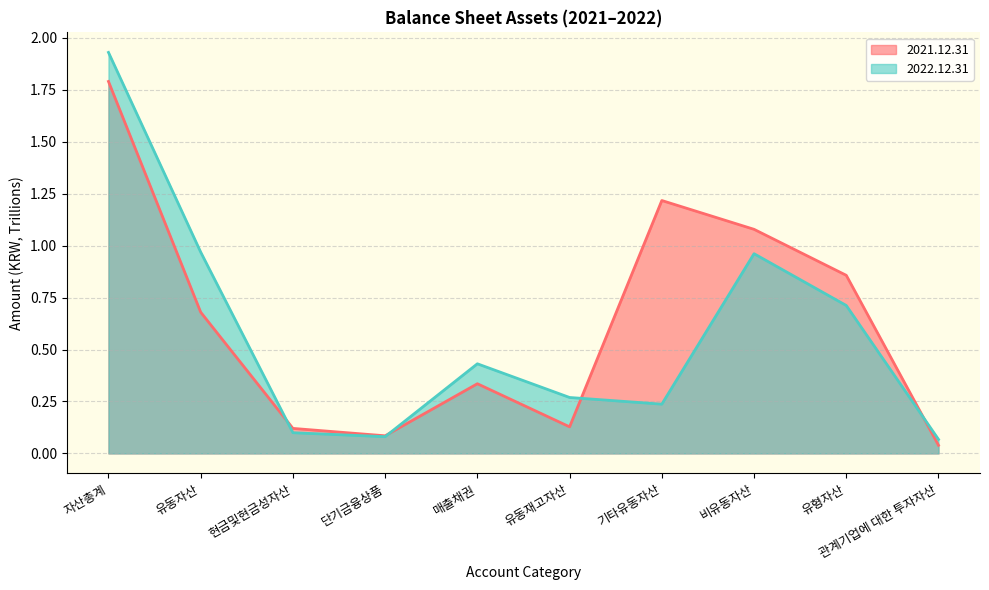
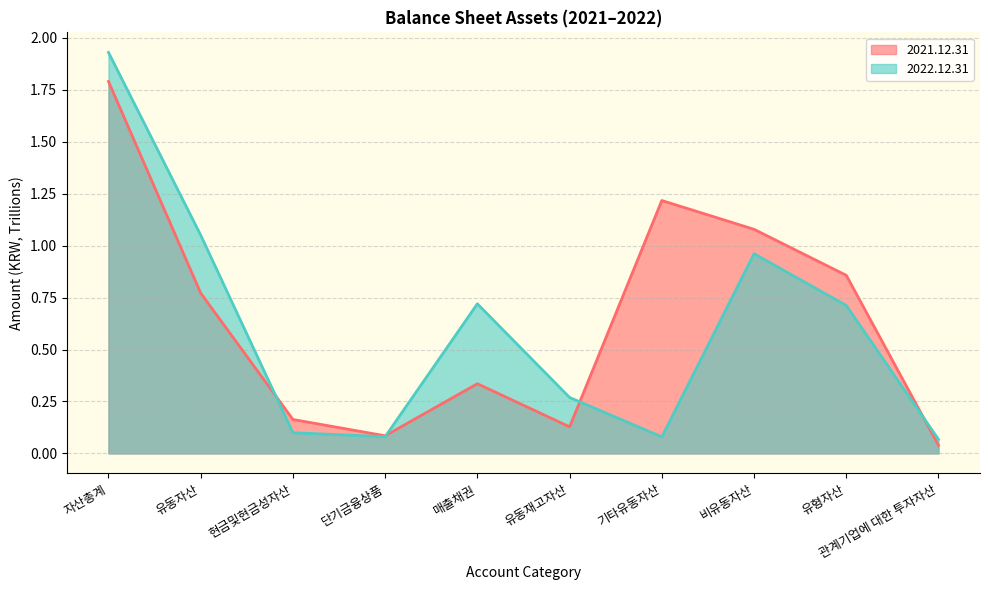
2021.12.31, 유동자산: 0.68 -> 0.77
2022.12.31, 유동자산: 0.97 -> 1.05
2021.12.31, 현금및현금성자산: 0.12 -> 0.16
2022.12.31, 매출채권: 0.43 -> 0.72
2022.12.31, 기타유동자산: 0.24 -> 0.08
